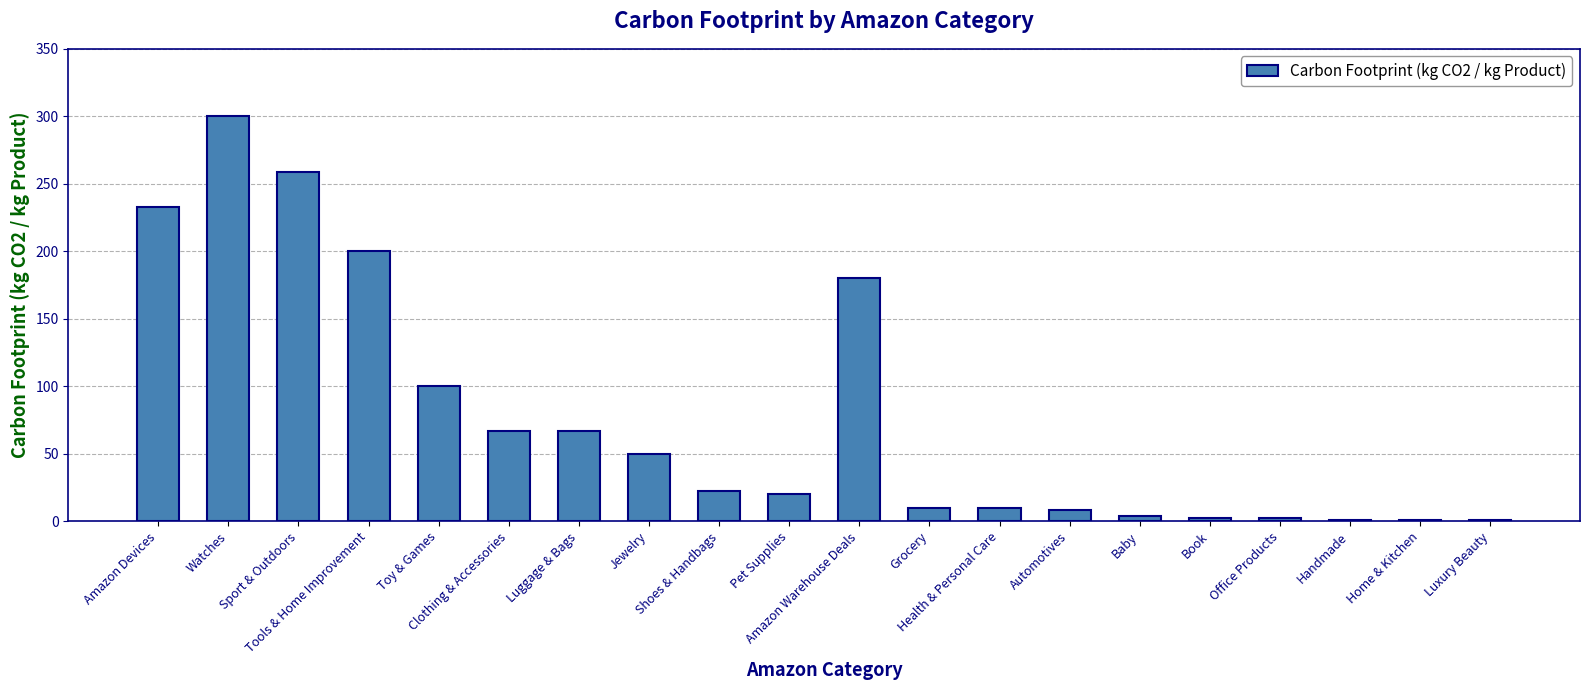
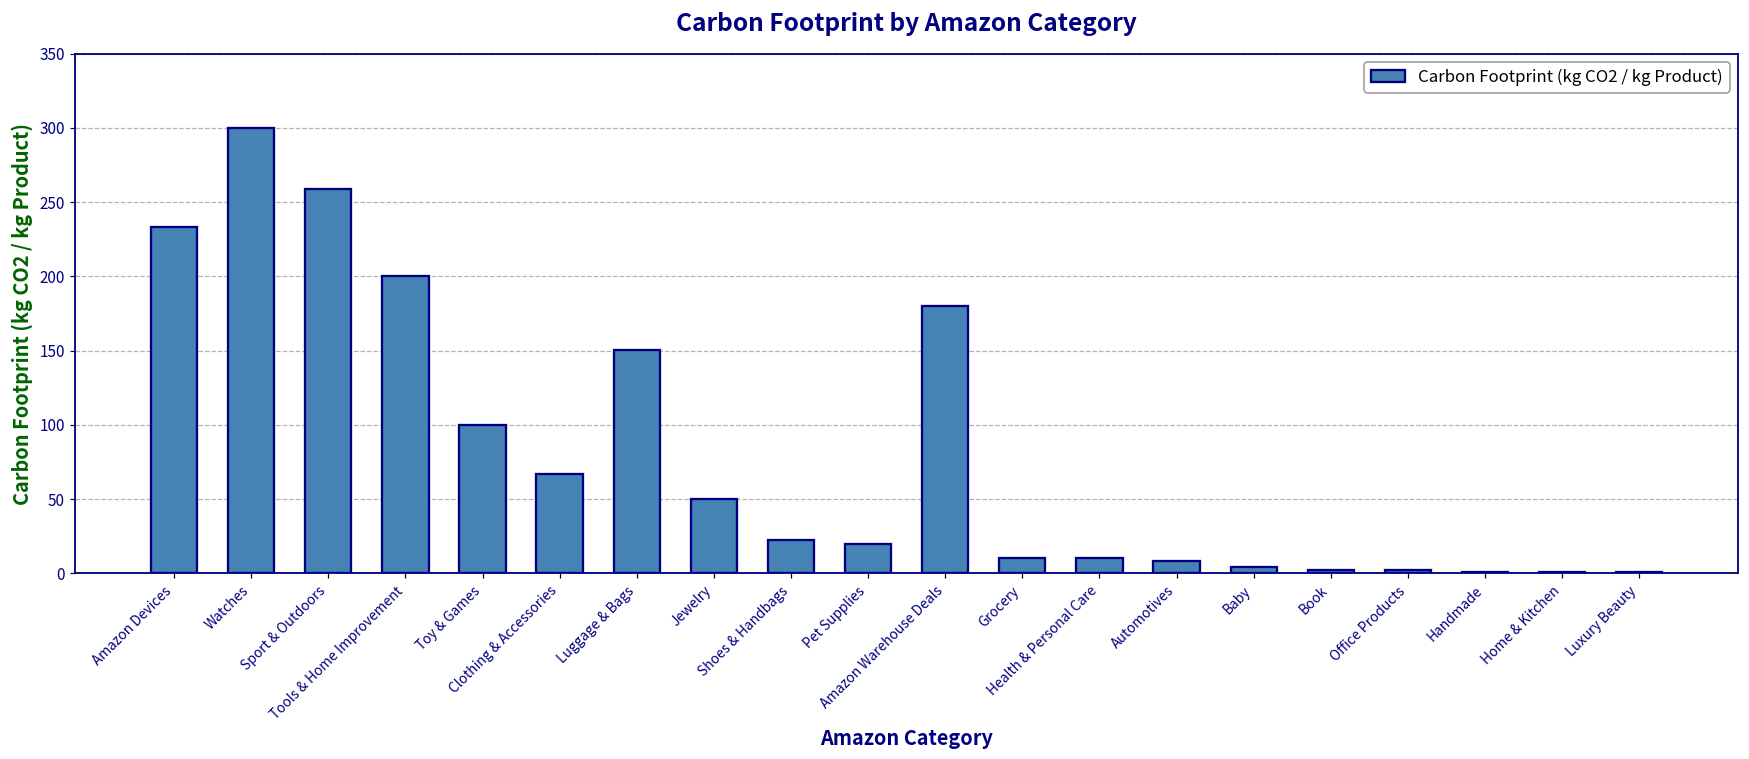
Luggage & Bags: 67 -> 150
